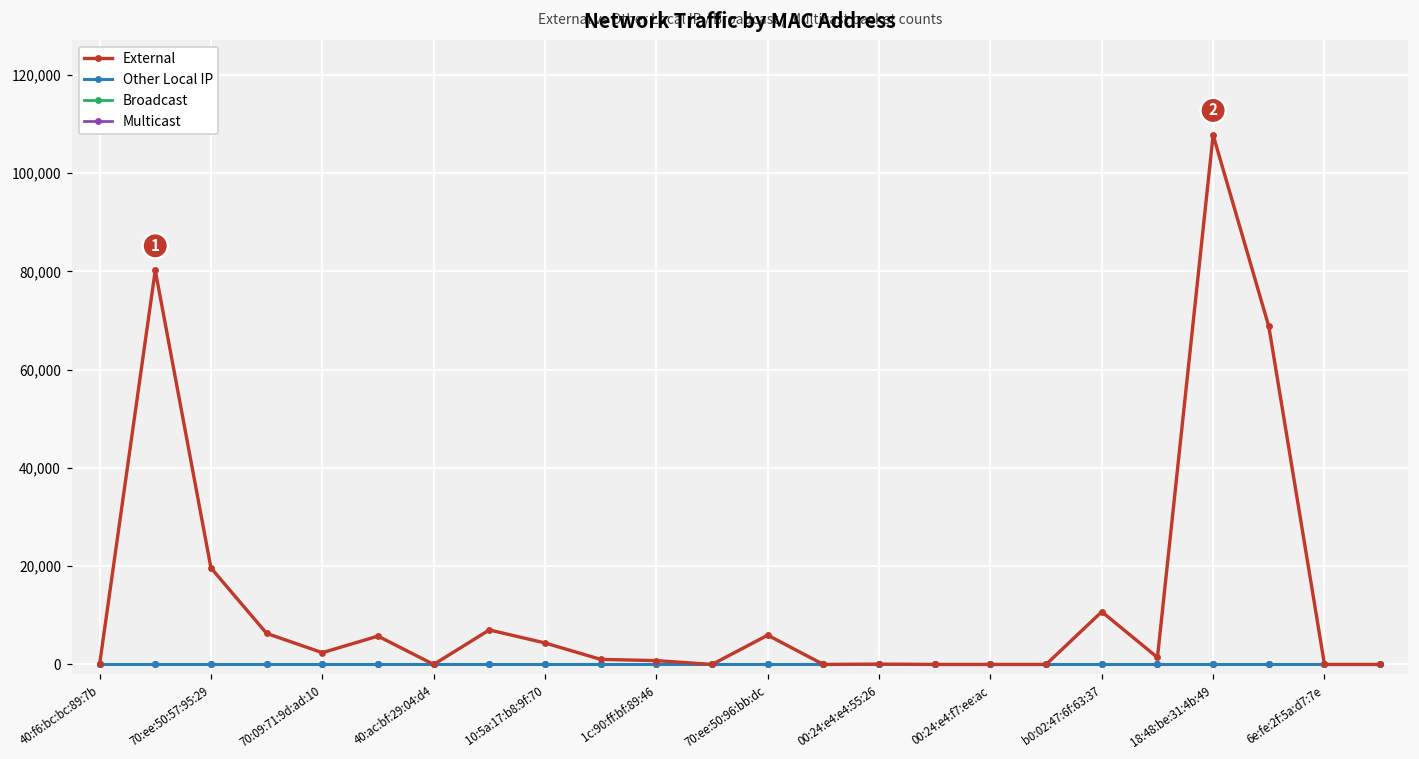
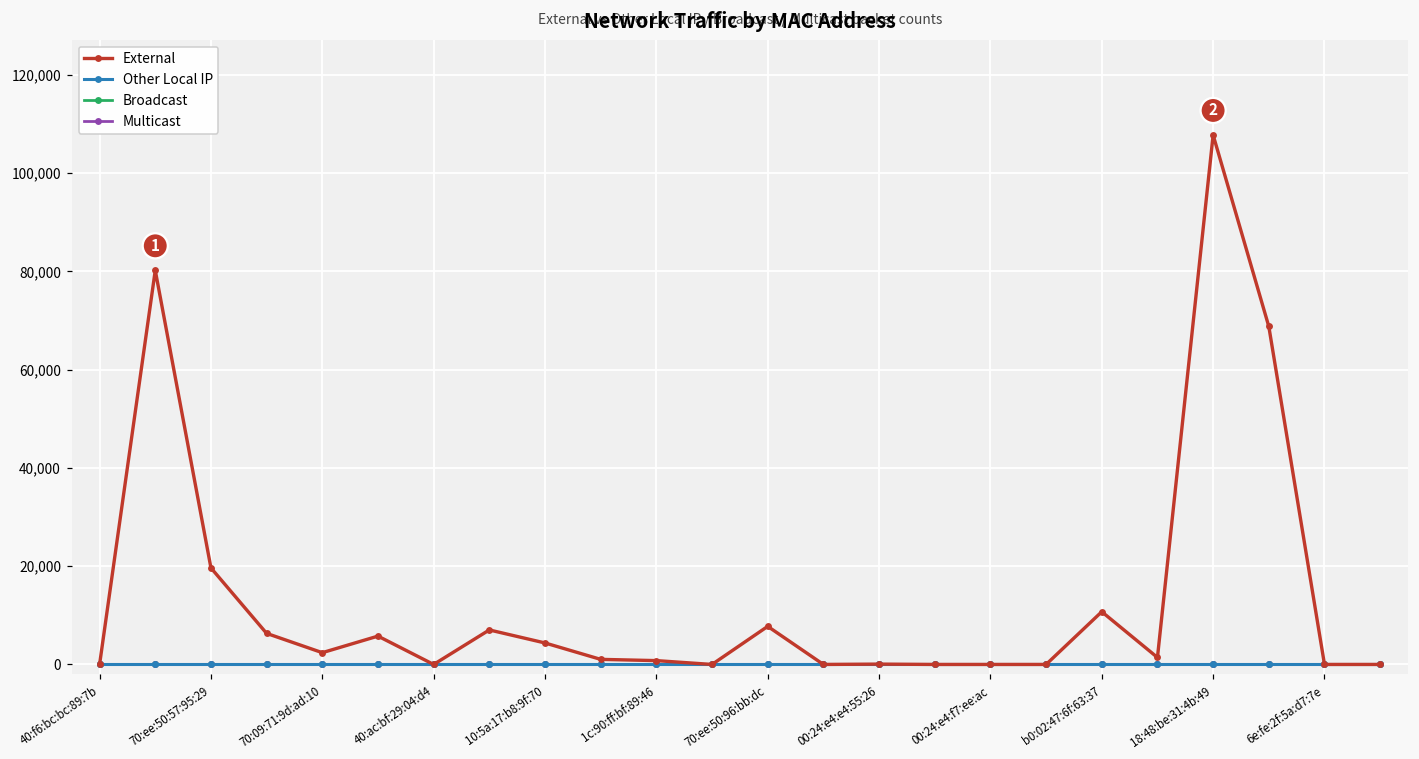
External, 70:ee:50:96:bb:dc: 6,000 -> 8,000
